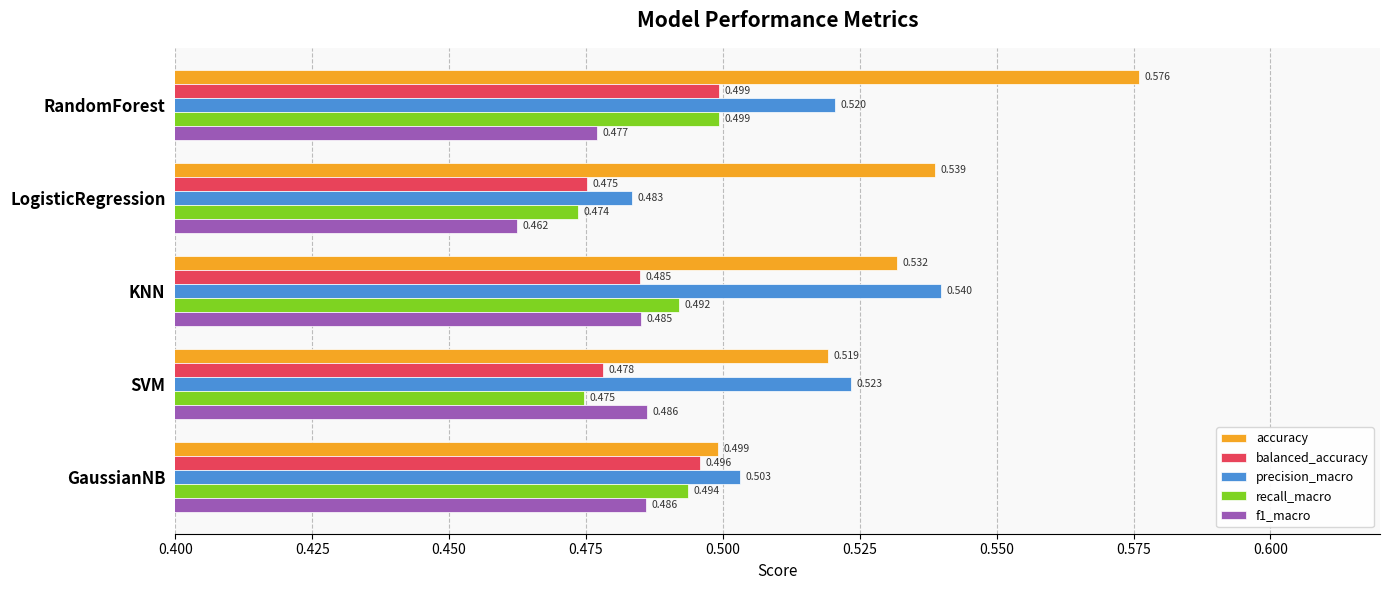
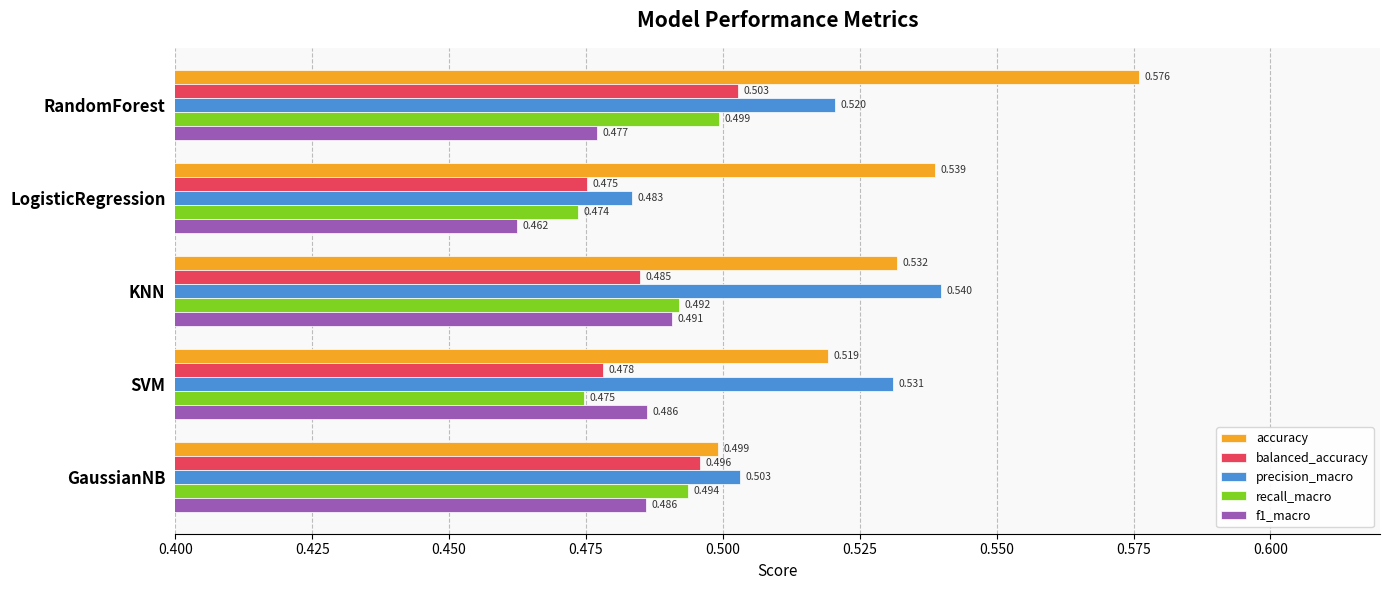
balanced_accuracy, RandomForest: 0.499 -> 0.503
f1_macro, KNN: 0.485 -> 0.491
precision_macro, SVM: 0.523 -> 0.531
